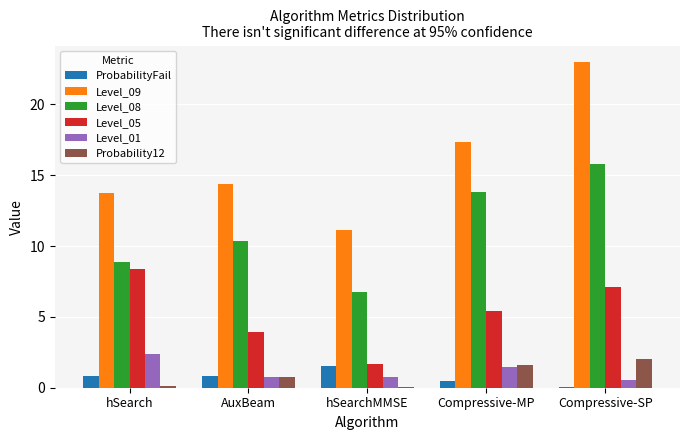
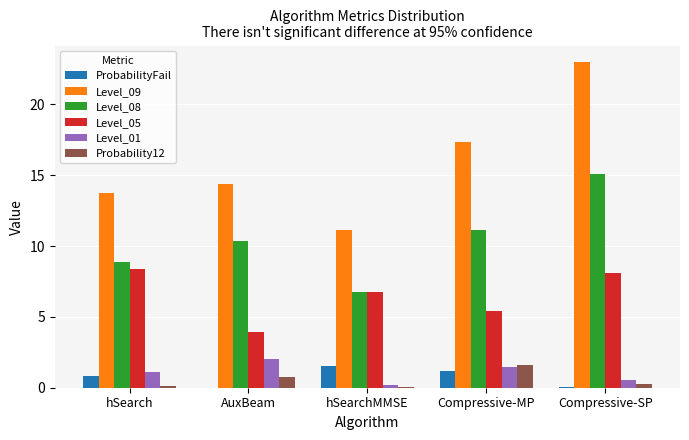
Level_01, hSearch: 2.4 -> 1.1
ProbabilityFail, AuxBeam: 0.8 -> 0.0
Level_01, AuxBeam: 0.8 -> 2.1
Level_05, hSearchMMSE: 1.7 -> 6.8
Level_01, hSearchMMSE: 0.7 -> 0.2
ProbabilityFail, Compressive-MP: 0.5 -> 1.2
Level_08, Compressive-MP: 13.8 -> 11.1
Level_08, Compressive-SP: 15.8 -> 15.1
Level_05, Compressive-SP: 7.1 -> 8.1
Probability12, Compressive-SP: 2.0 -> 0.3
